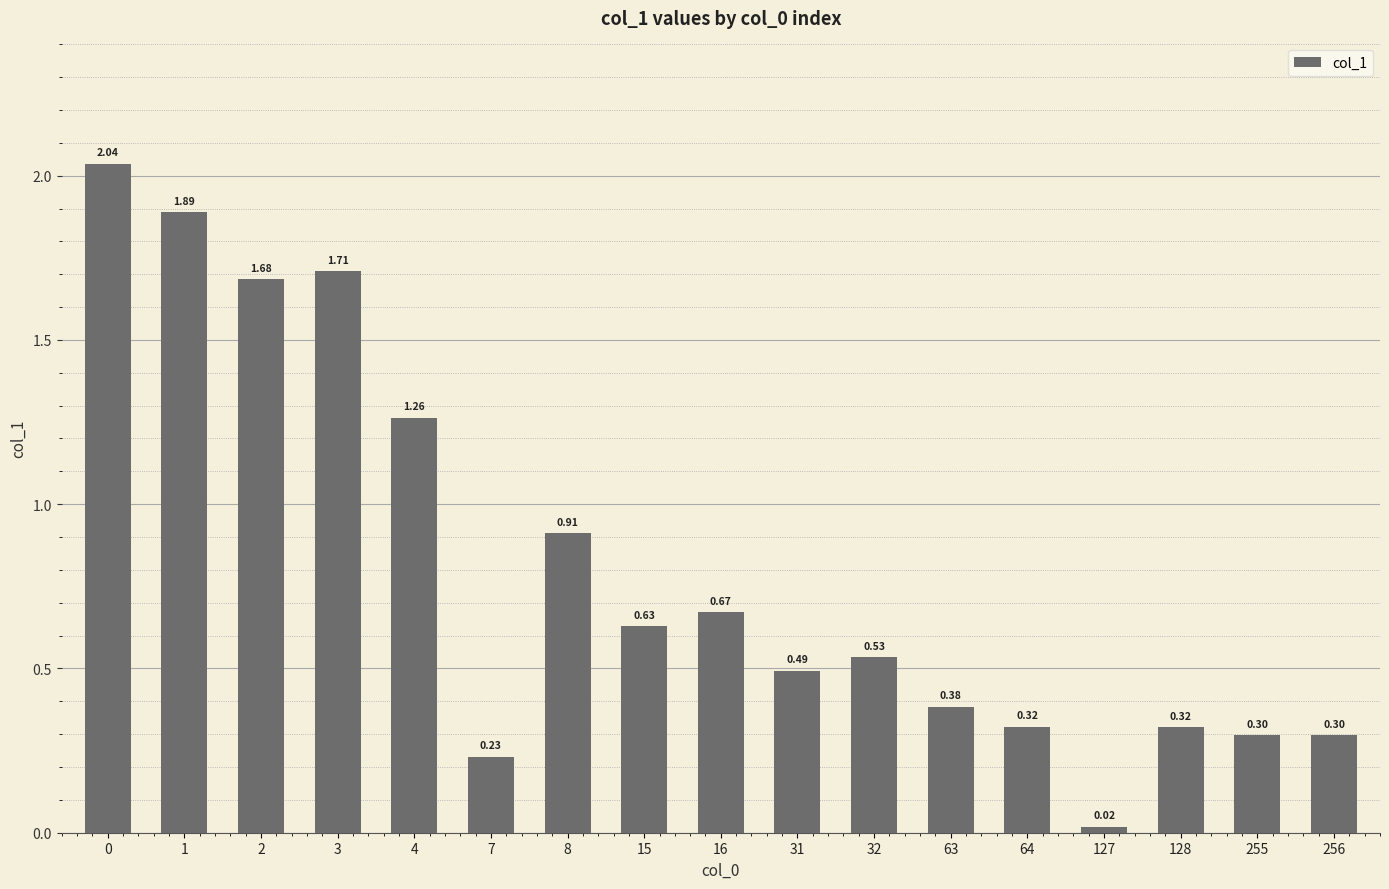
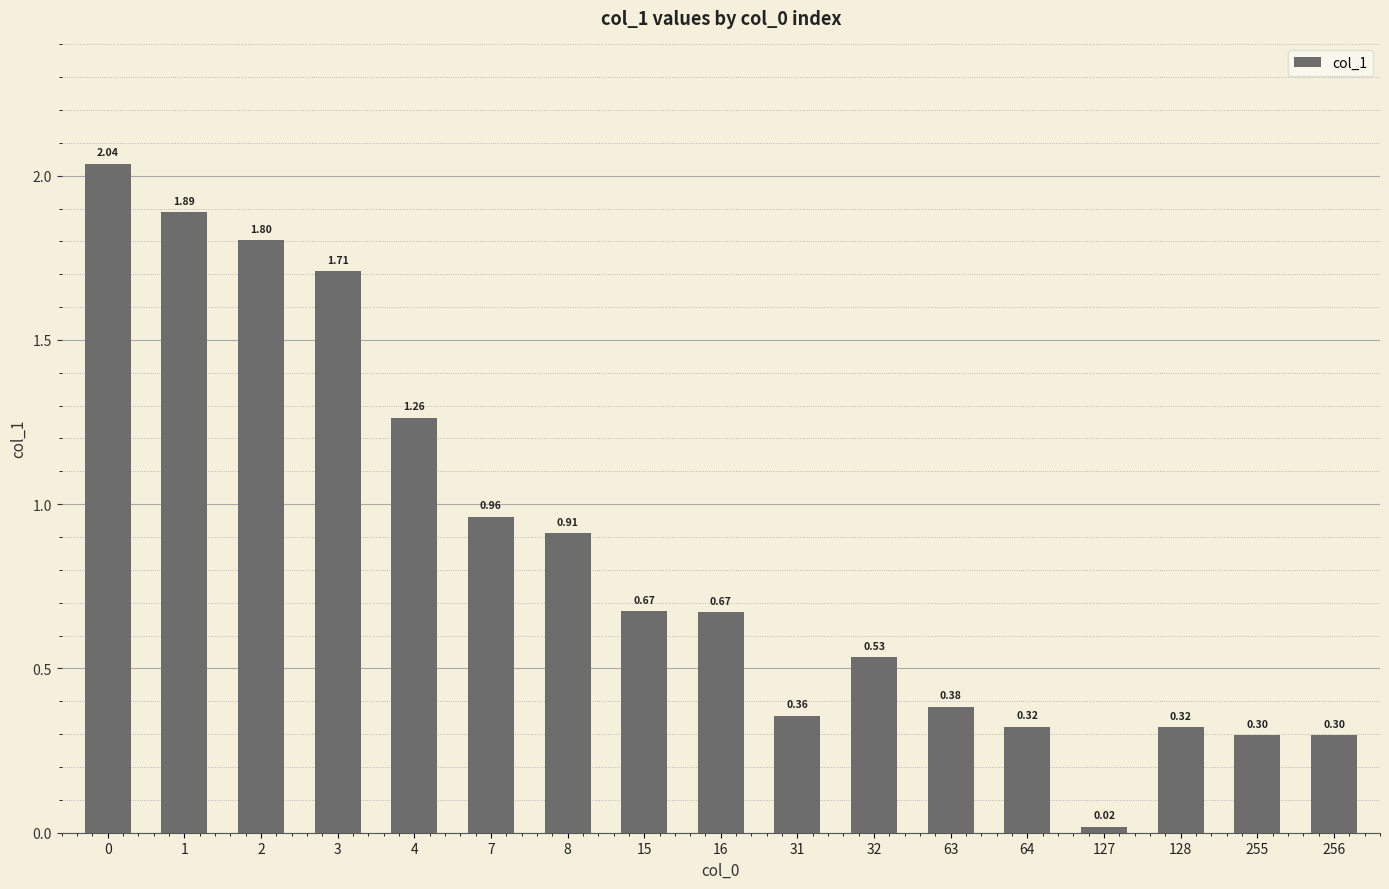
2: 1.68 -> 1.80
7: 0.23 -> 0.96
15: 0.63 -> 0.67
31: 0.49 -> 0.36
